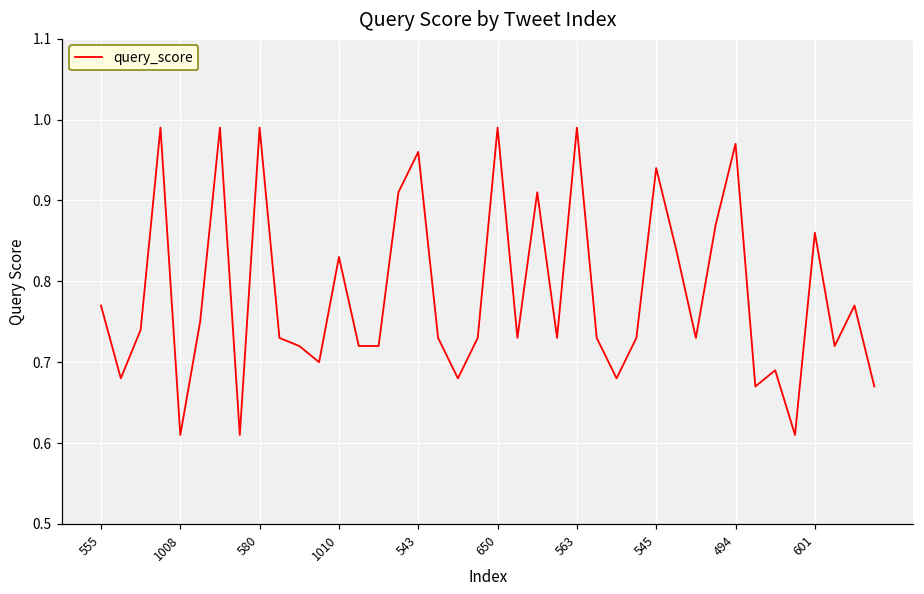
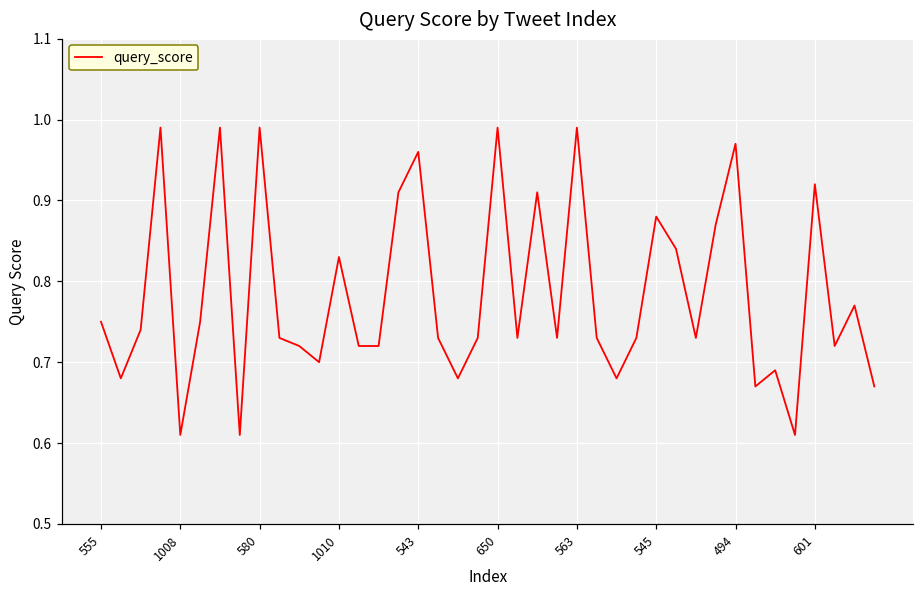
555: 0.77 -> 0.75
545: 0.94 -> 0.88
601: 0.86 -> 0.92
